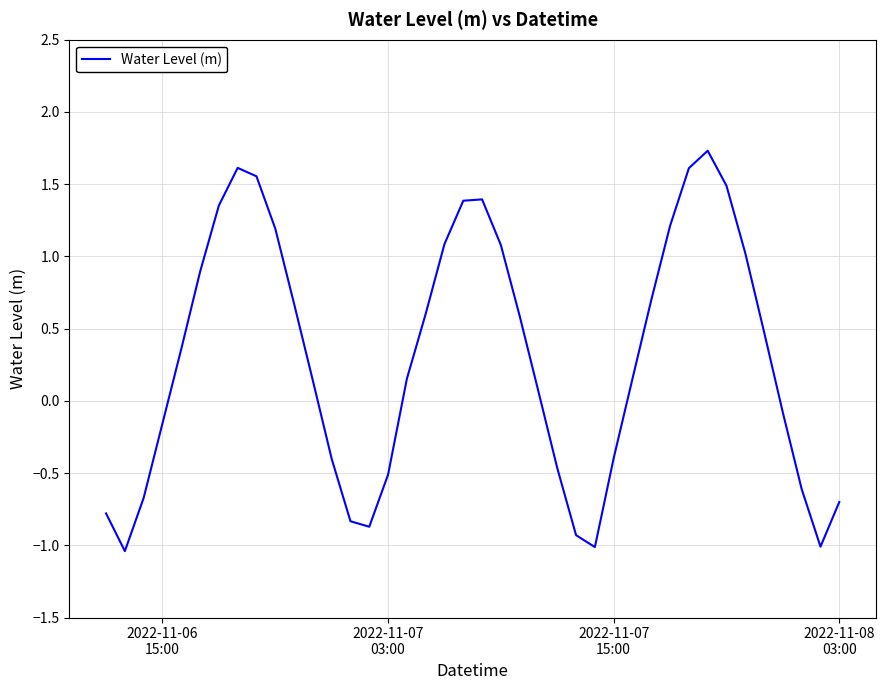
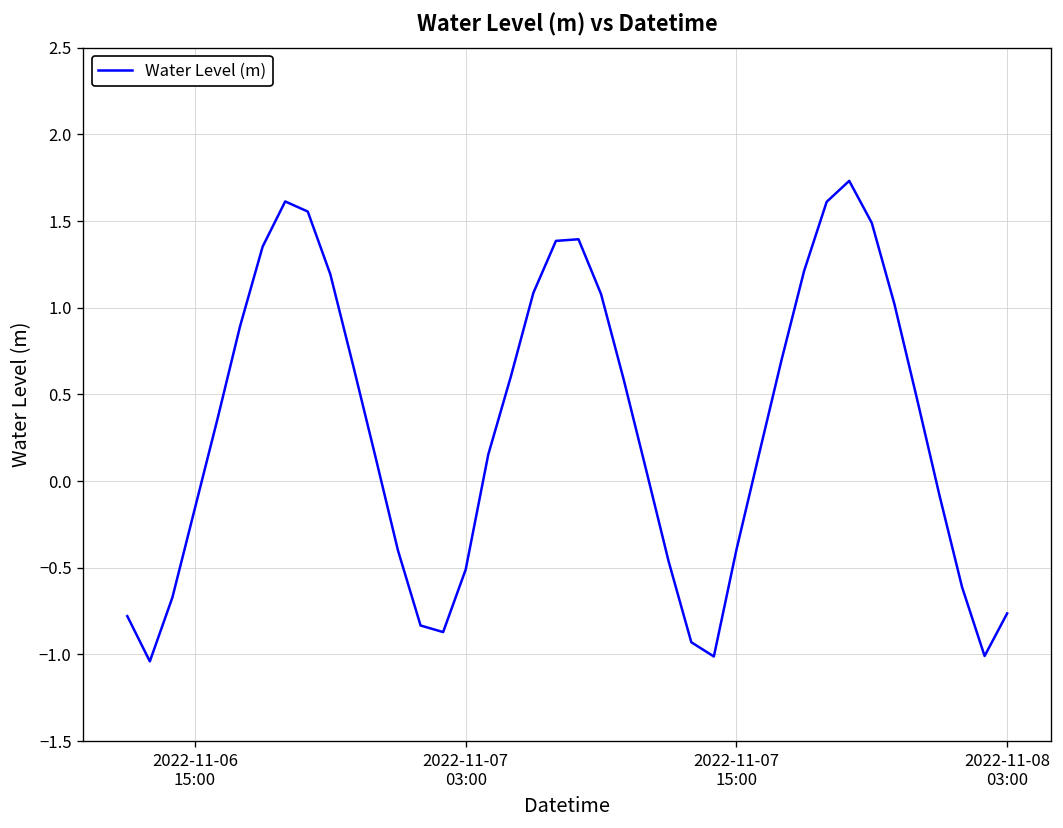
2022-11-08 03:00: -0.70 -> -0.76
